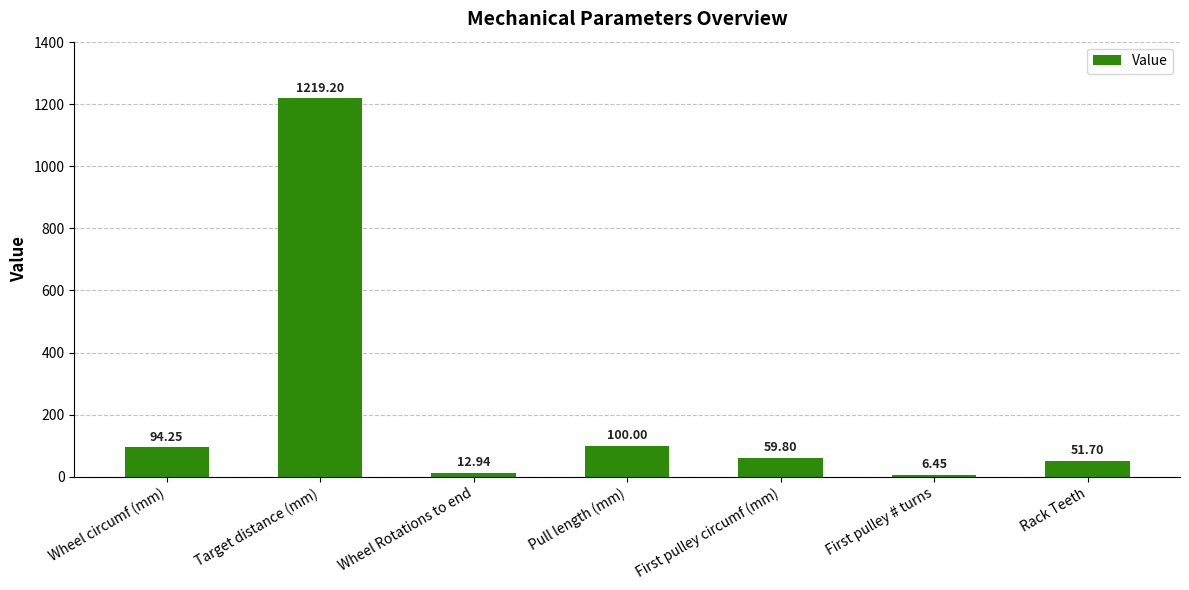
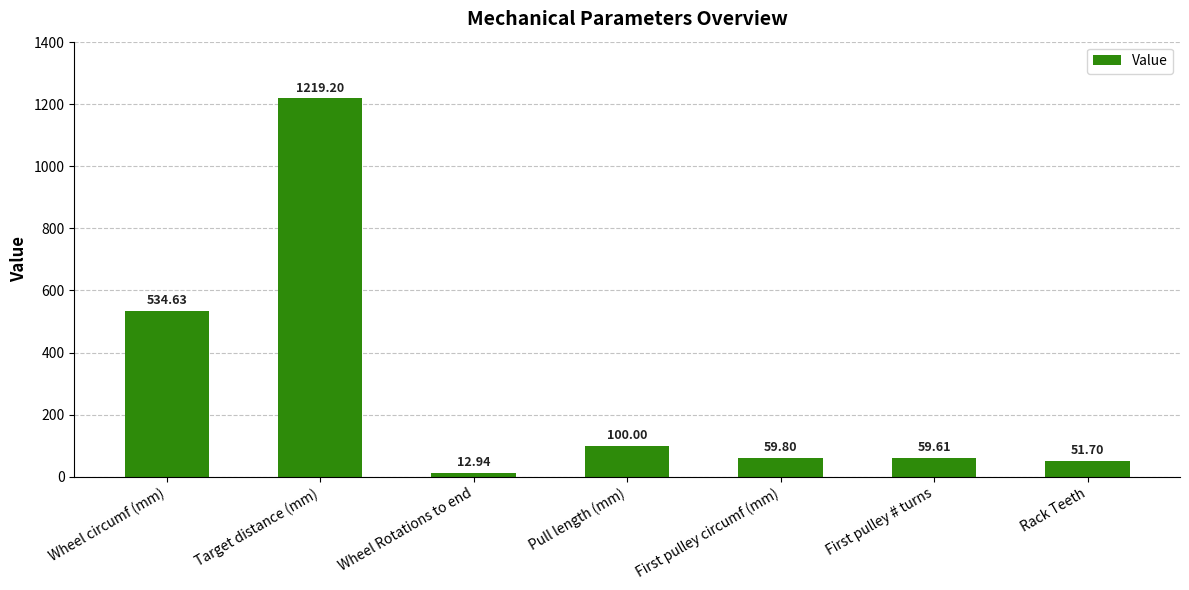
Wheel circumf (mm): 94.25 -> 534.63
First pulley # turns: 6.45 -> 59.61
